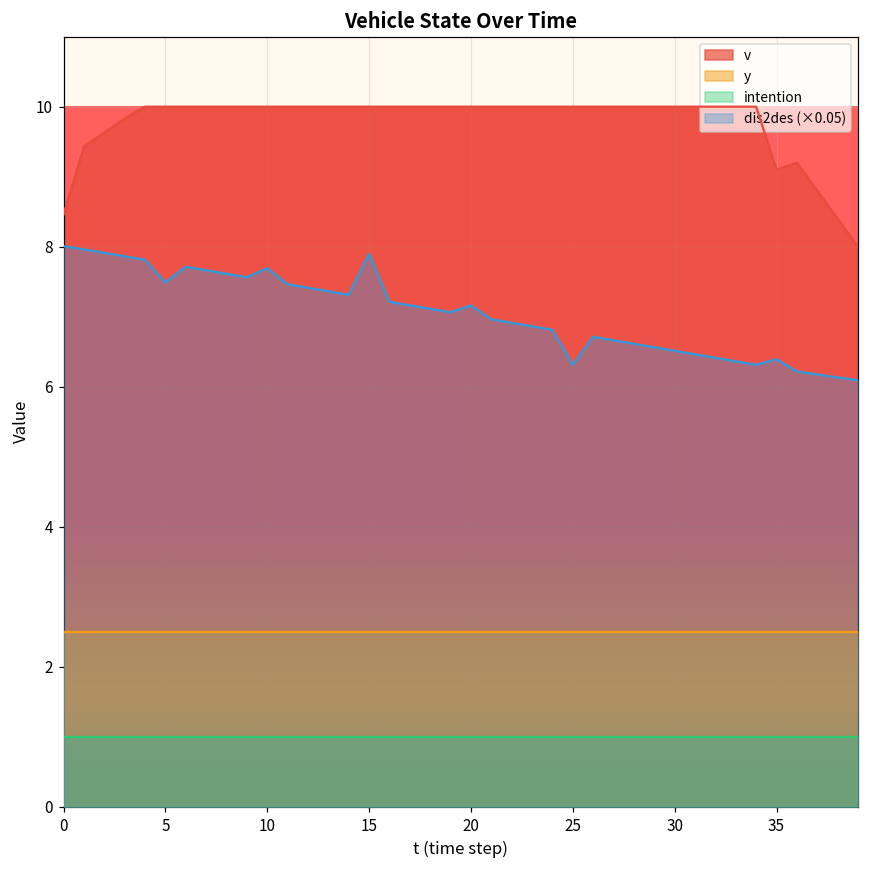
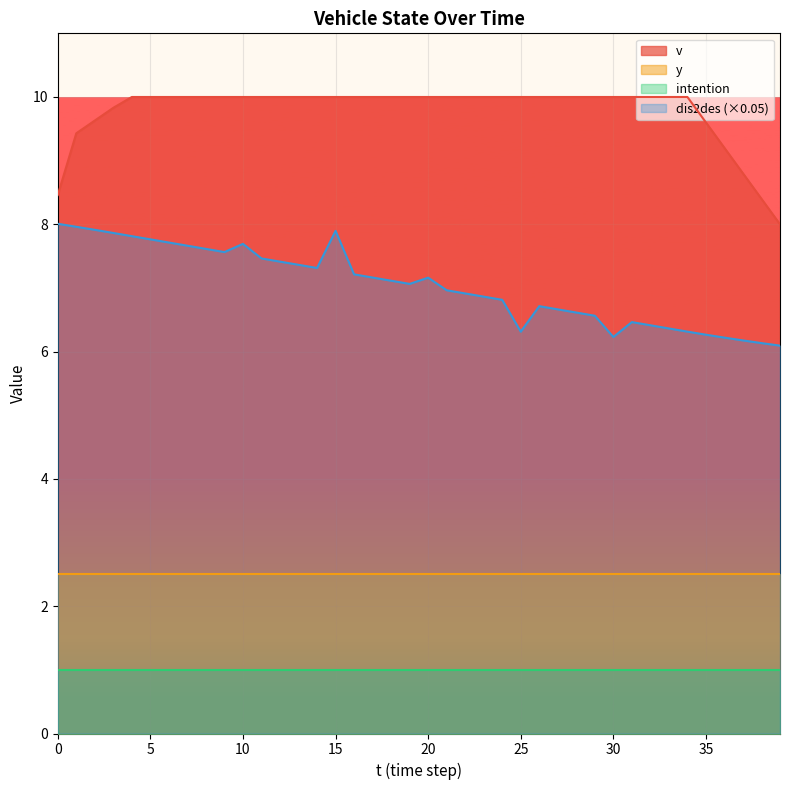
dis2des (×0.05), 5: 7.5 -> 7.8
dis2des (×0.05), 30: 6.5 -> 6.2
v, 35: 9.1 -> 9.6
dis2des (×0.05), 35: 6.4 -> 6.3
